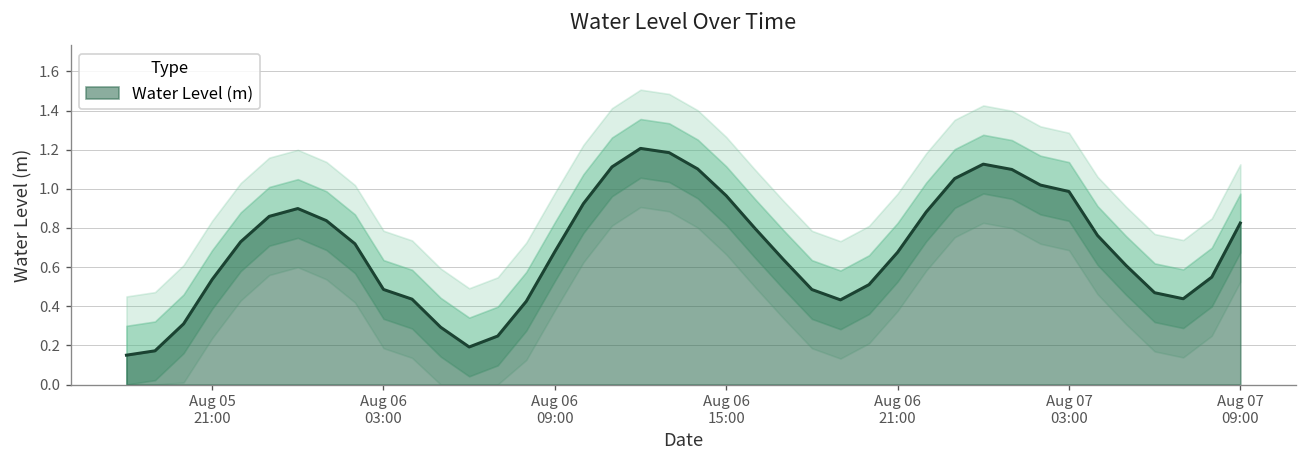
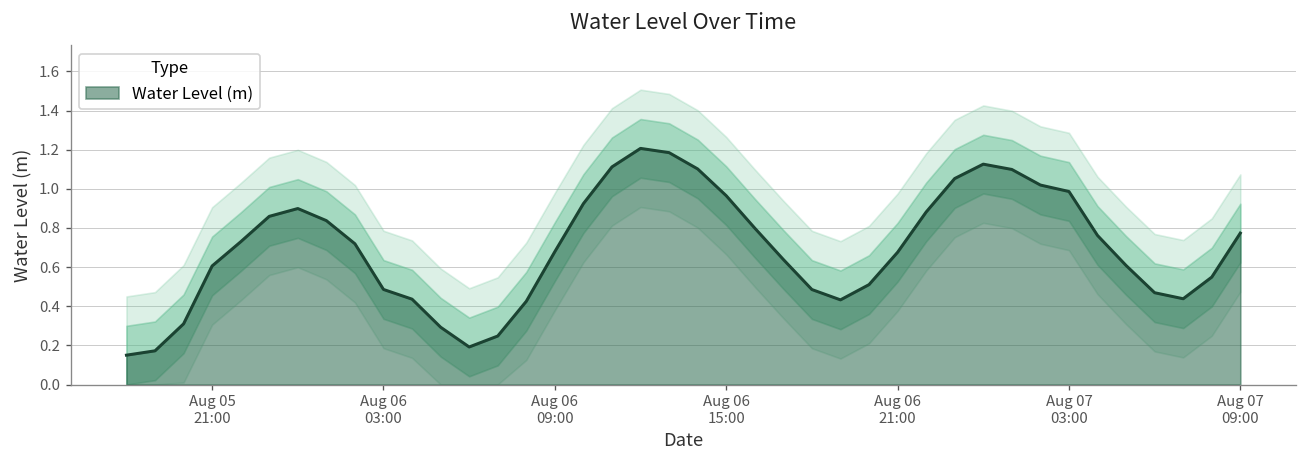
Water Level (m), Aug 05 21:00: 0.54 -> 0.61
Water Level (m), Aug 07 09:00: 0.83 -> 0.77
